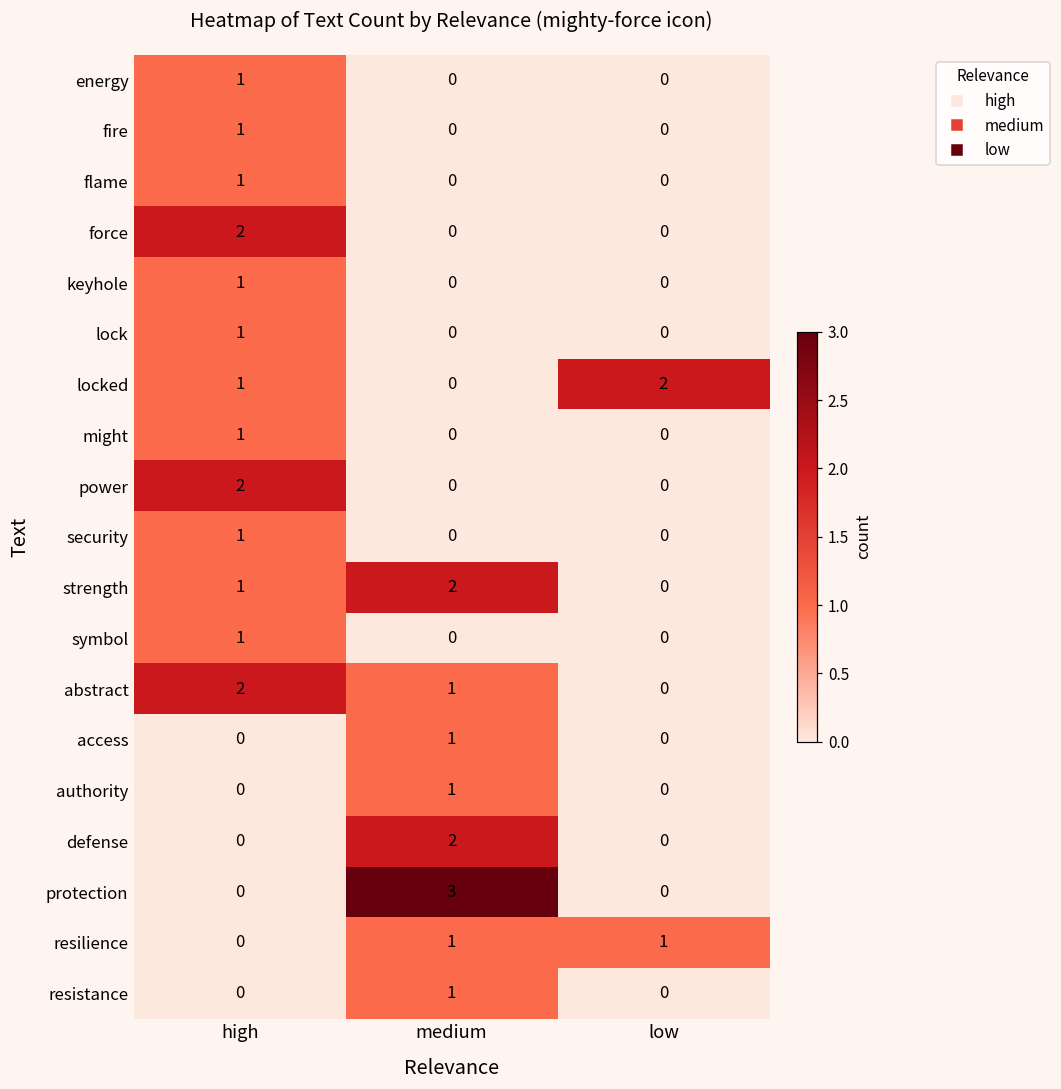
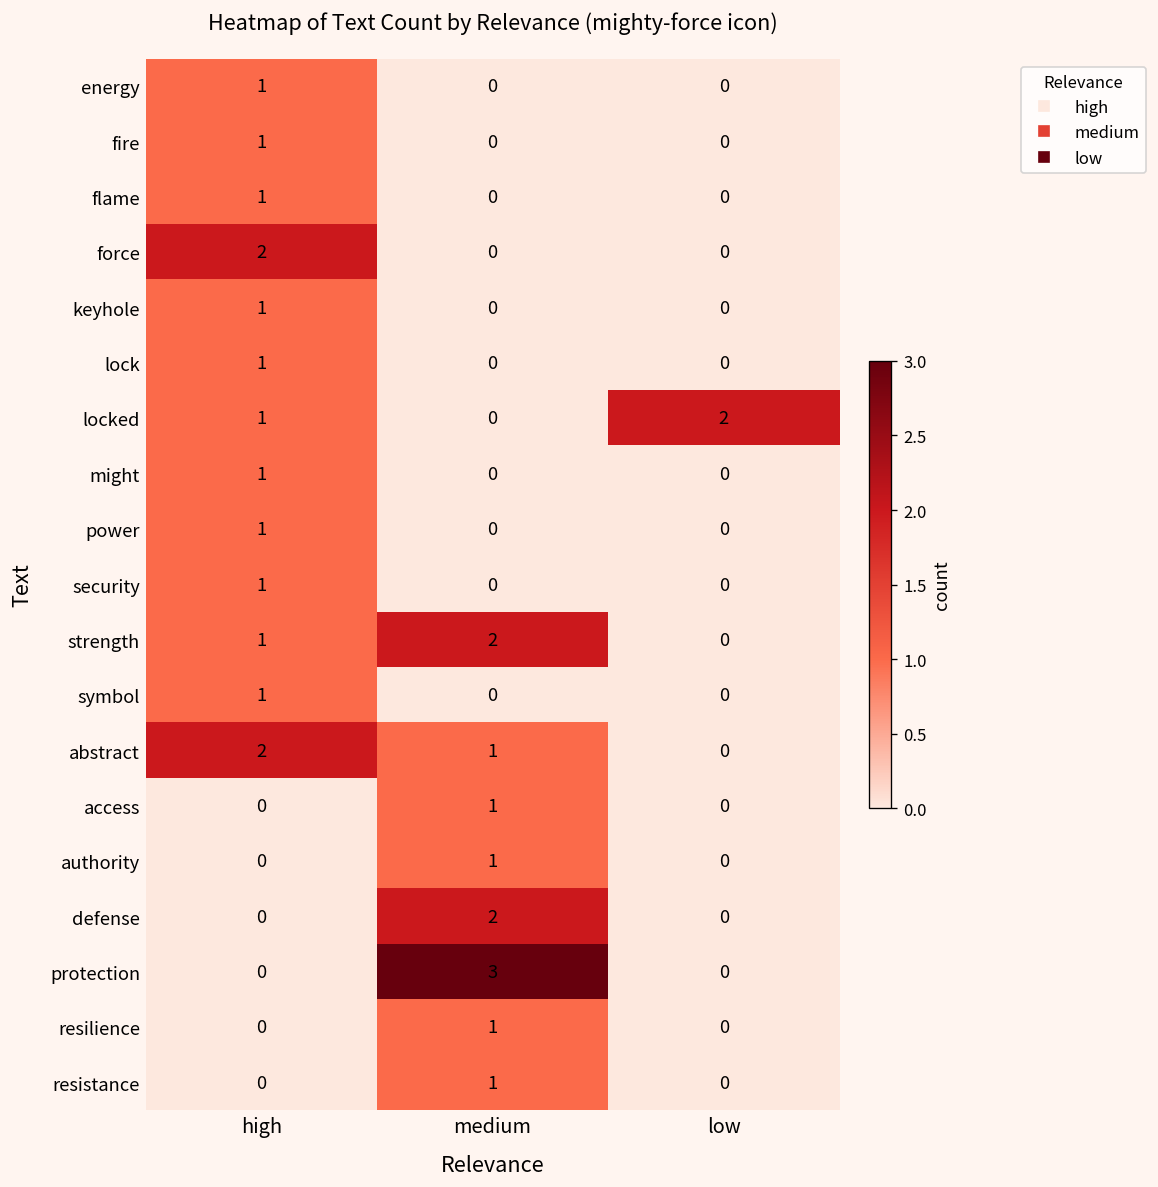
power, high: 2 -> 1
resilience, low: 1 -> 0
